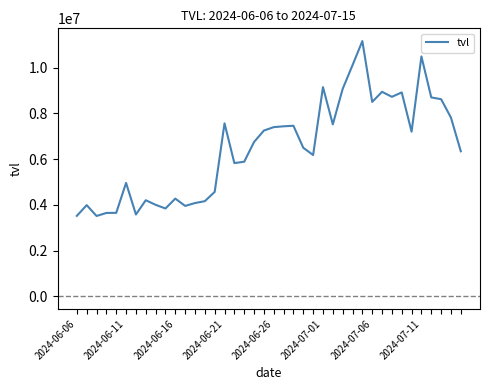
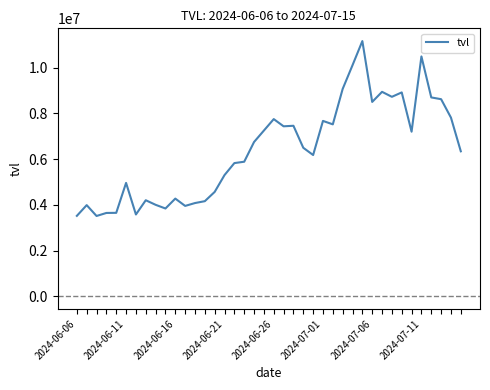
2024-06-21: 7600000 -> 5300000
2024-06-26: 7400000 -> 7800000
2024-07-01: 9200000 -> 7700000
